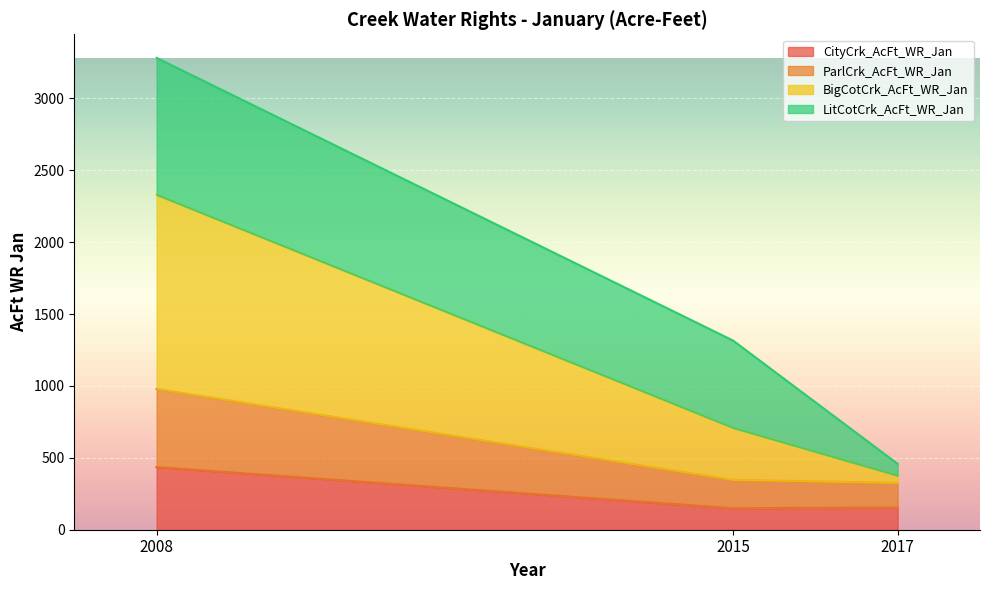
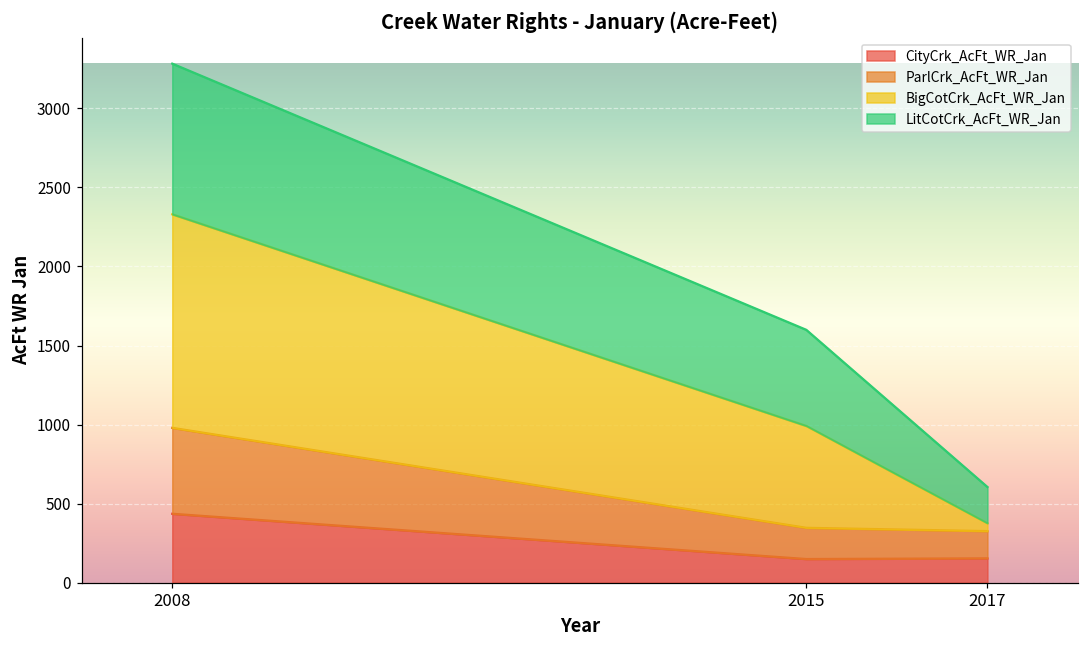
BigCotCrk_AcFt_WR_Jan, 2015: 360 -> 640
LitCotCrk_AcFt_WR_Jan, 2017: 80 -> 230
